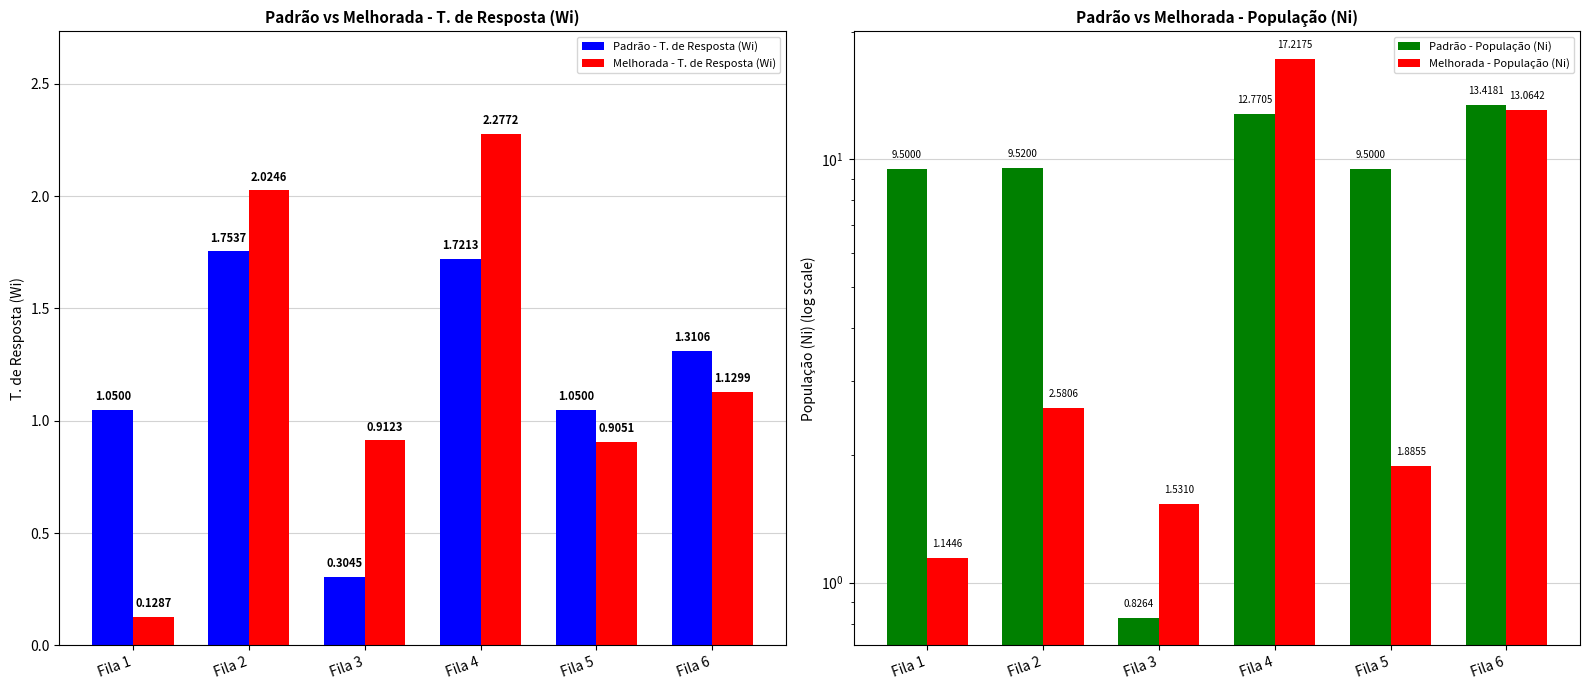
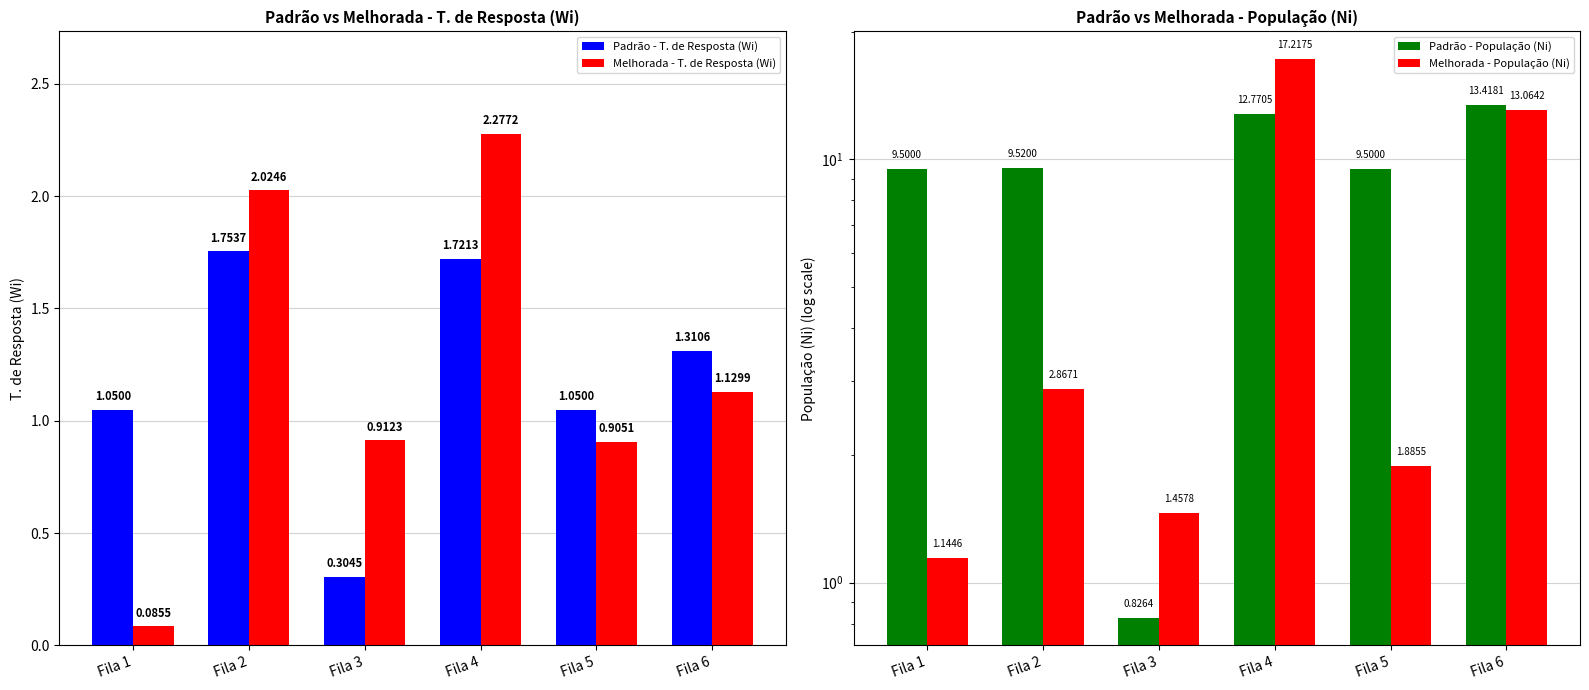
Padrão vs Melhorada - T. de Resposta (Wi), Melhorada - T. de Resposta (Wi), Fila 1: 0.1287 -> 0.0855
Padrão vs Melhorada - População (Ni), Melhorada - População (Ni), Fila 2: 2.5806 -> 2.8671
Padrão vs Melhorada - População (Ni), Melhorada - População (Ni), Fila 3: 1.5310 -> 1.4578
